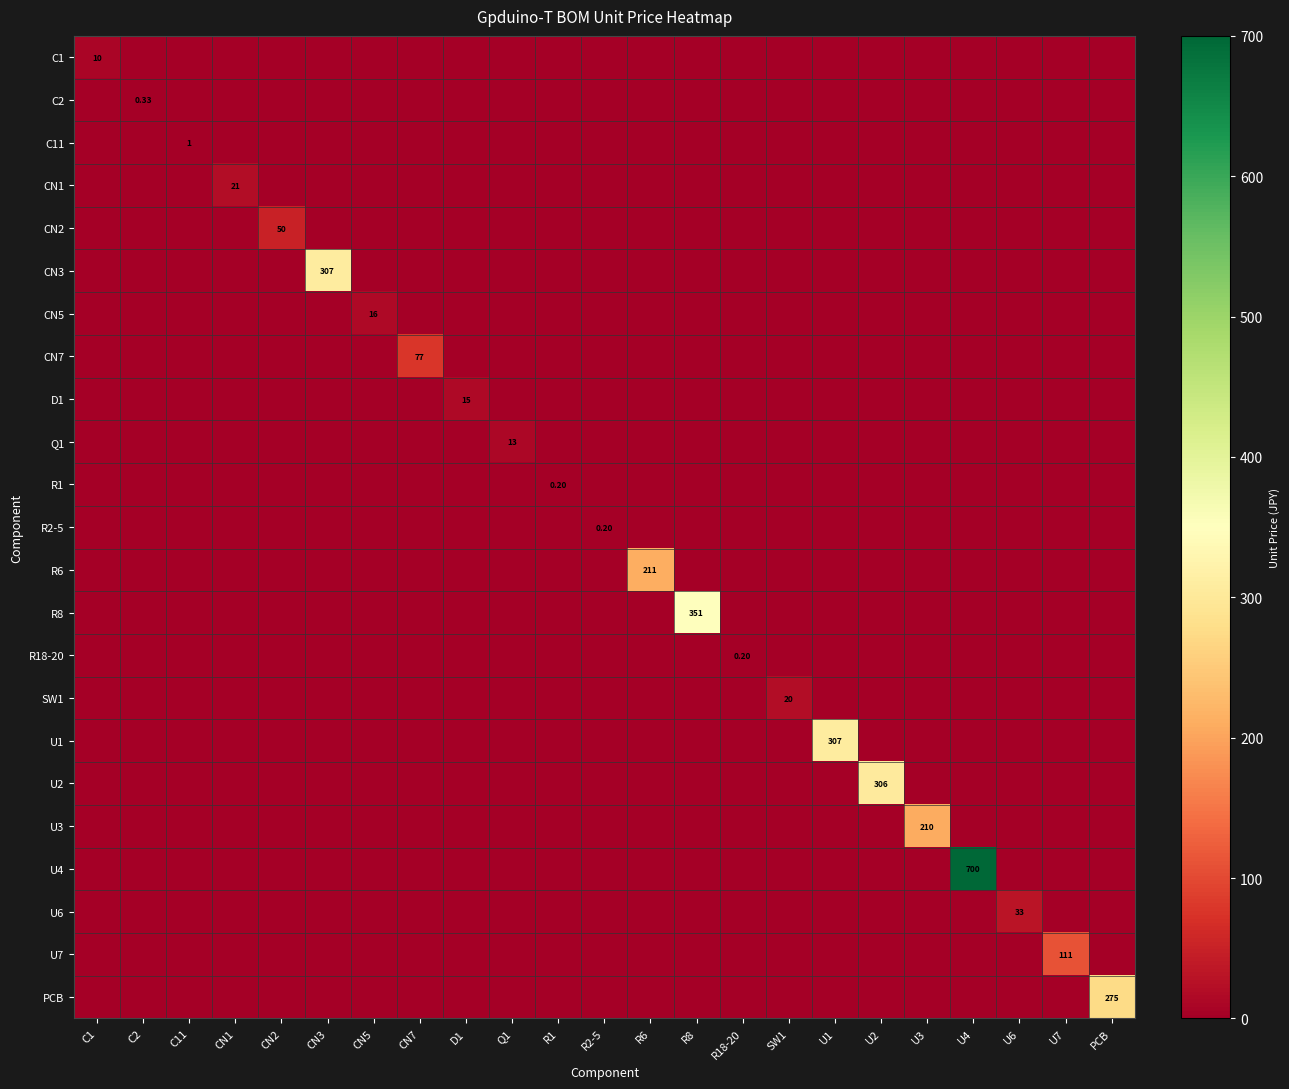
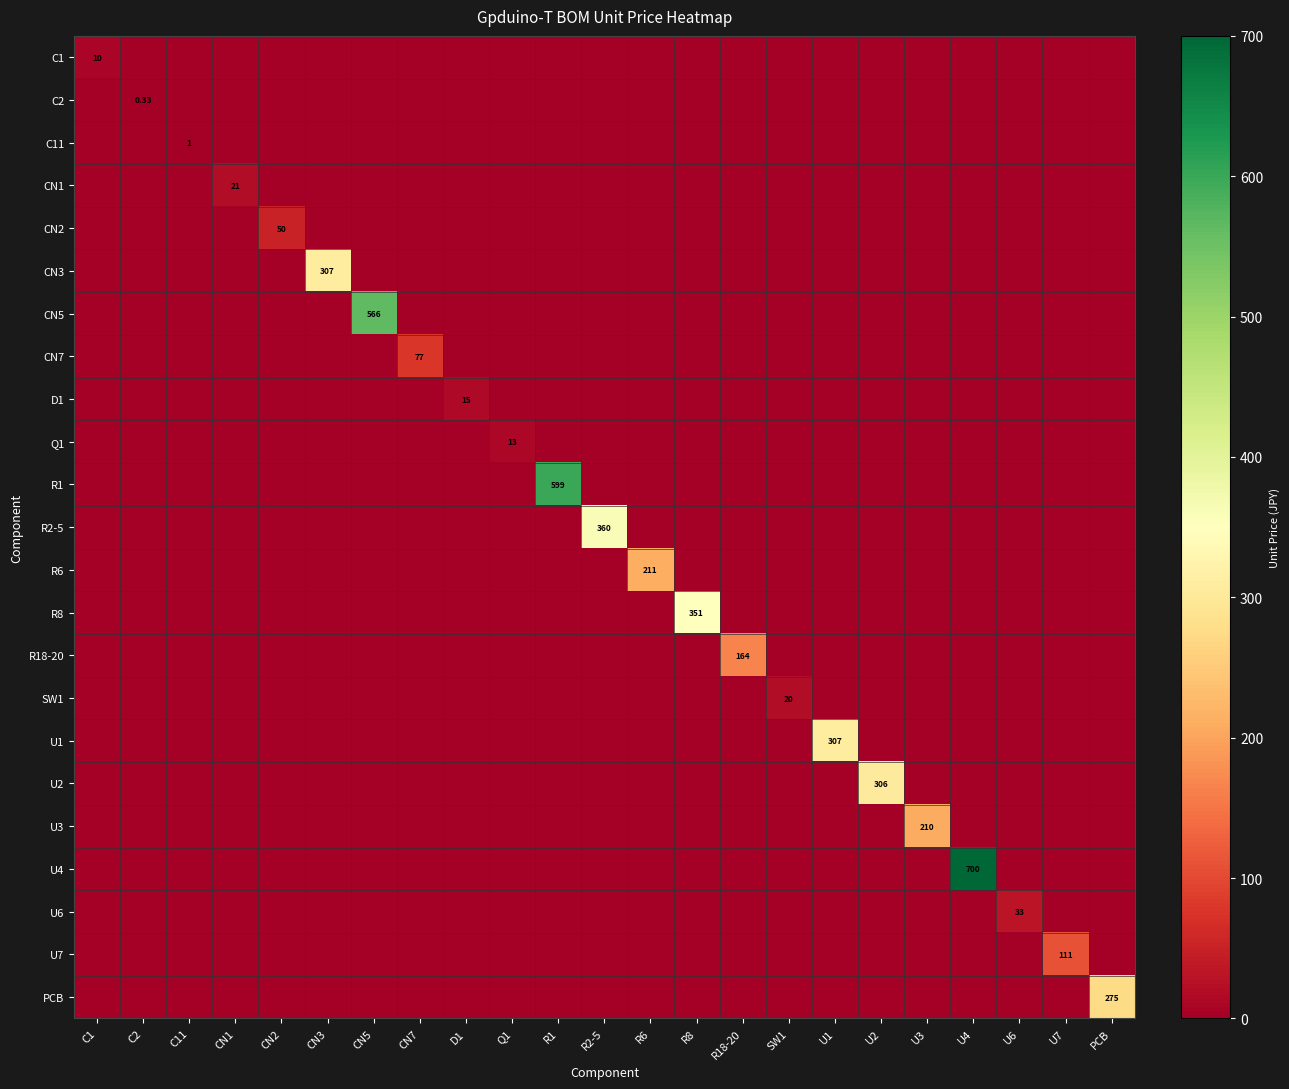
CN5, CN5: 16 -> 566
R1, R1: 0.20 -> 599
R2-5, R2-5: 0.20 -> 360
R18-20, R18-20: 0.20 -> 164
